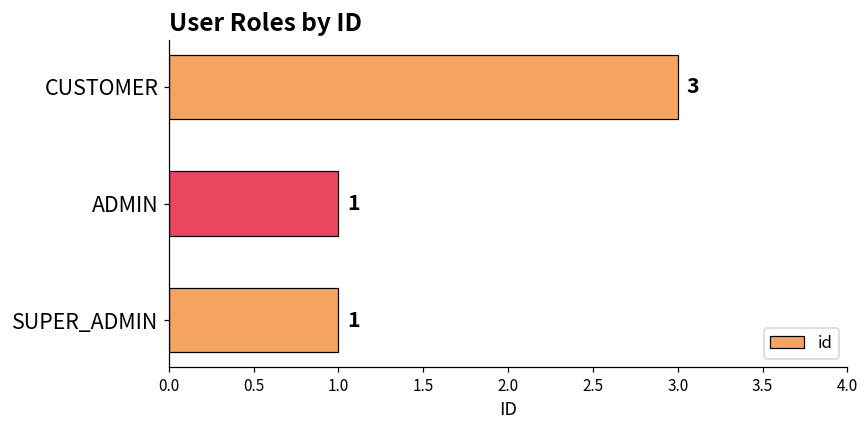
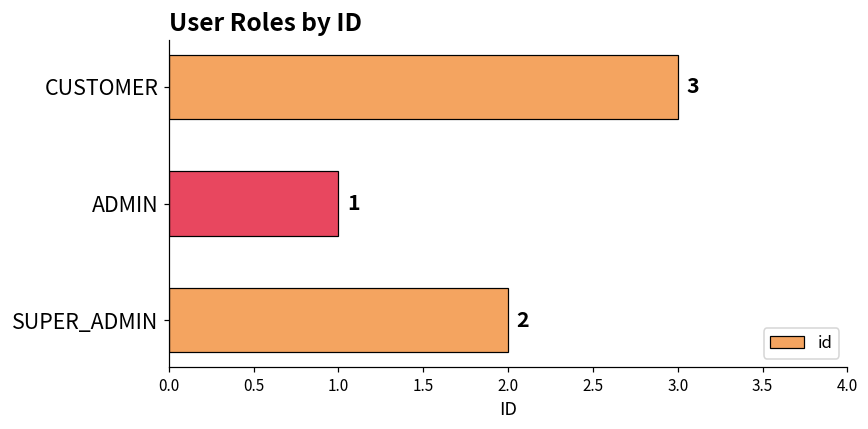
SUPER_ADMIN: 1 -> 2
